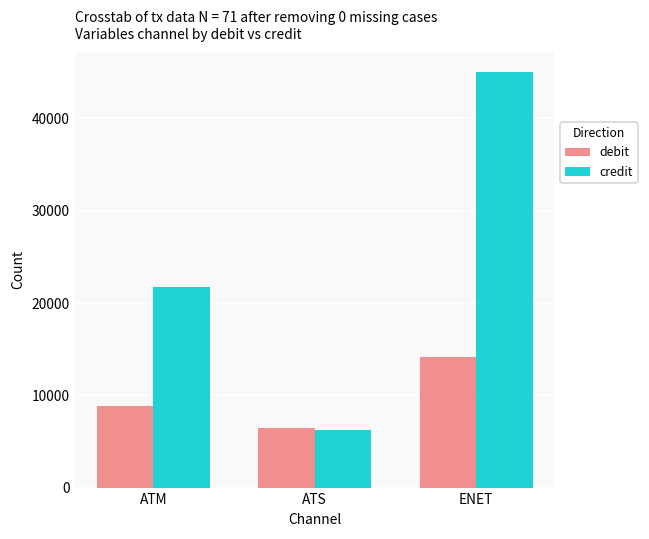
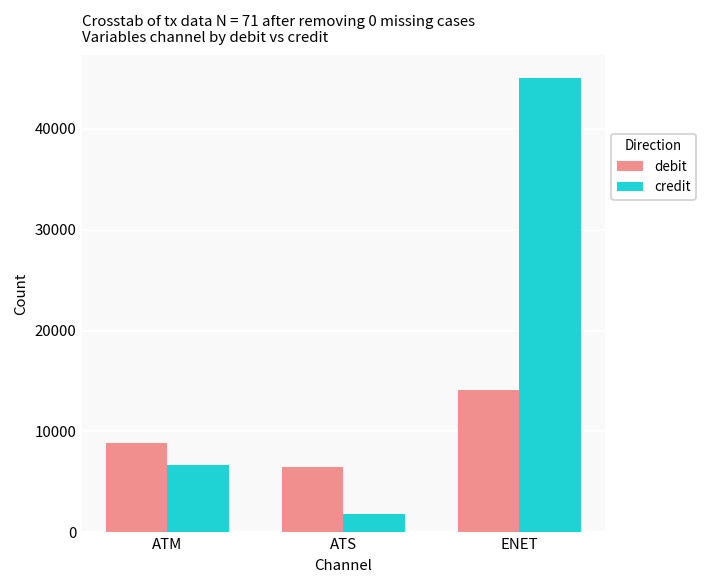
credit, ATM: 22000 -> 7000
credit, ATS: 6000 -> 2000
